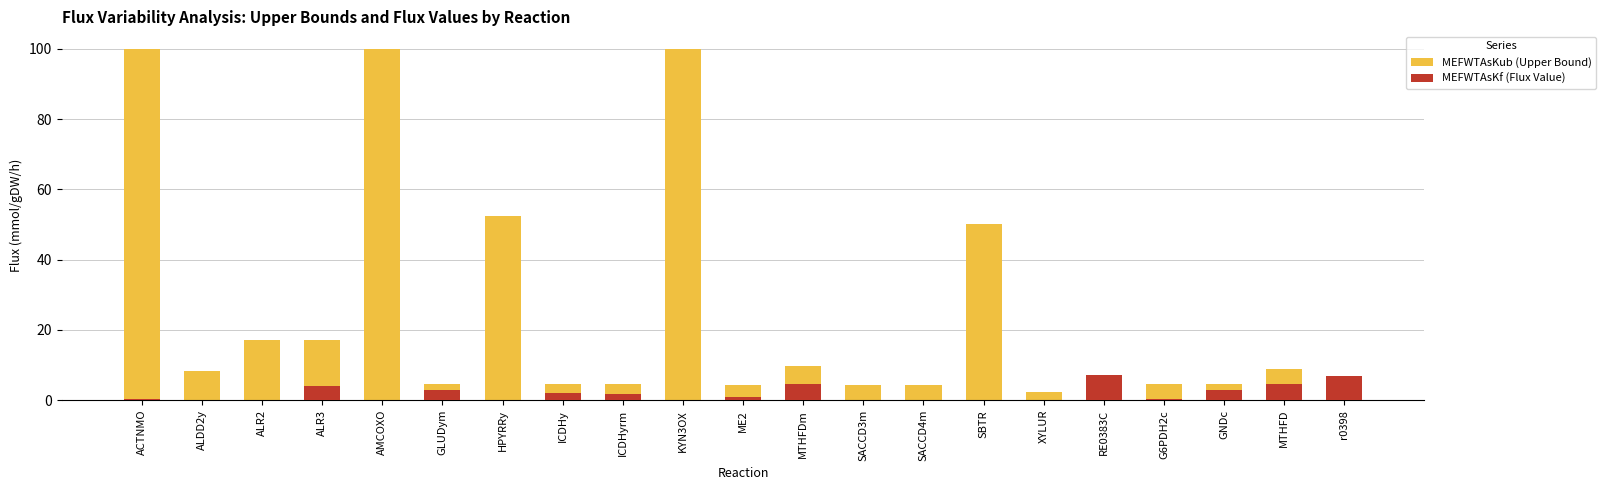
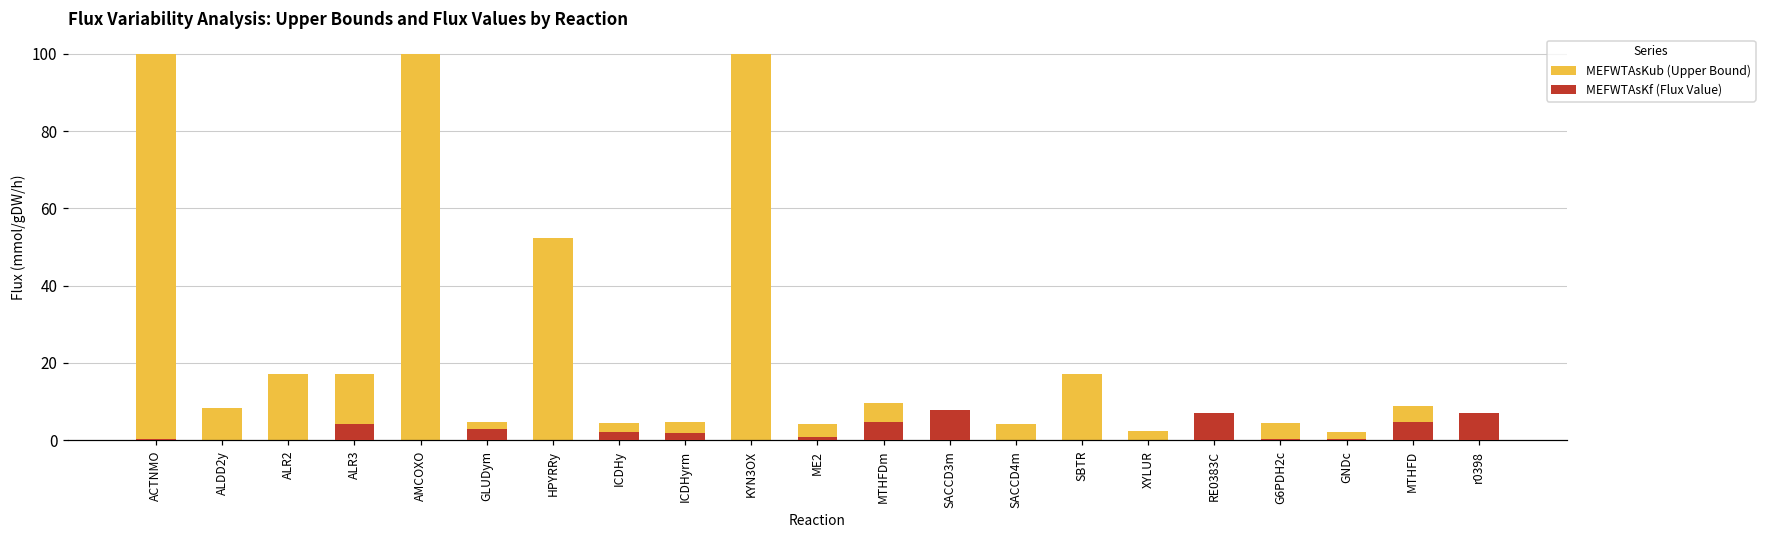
MEFWTAsKf (Flux Value), SACCD3m: 0 -> 8
MEFWTAsKub (Upper Bound), SBTR: 50 -> 17
MEFWTAsKub (Upper Bound), GNDc: 5 -> 2
MEFWTAsKf (Flux Value), GNDc: 3 -> 0
